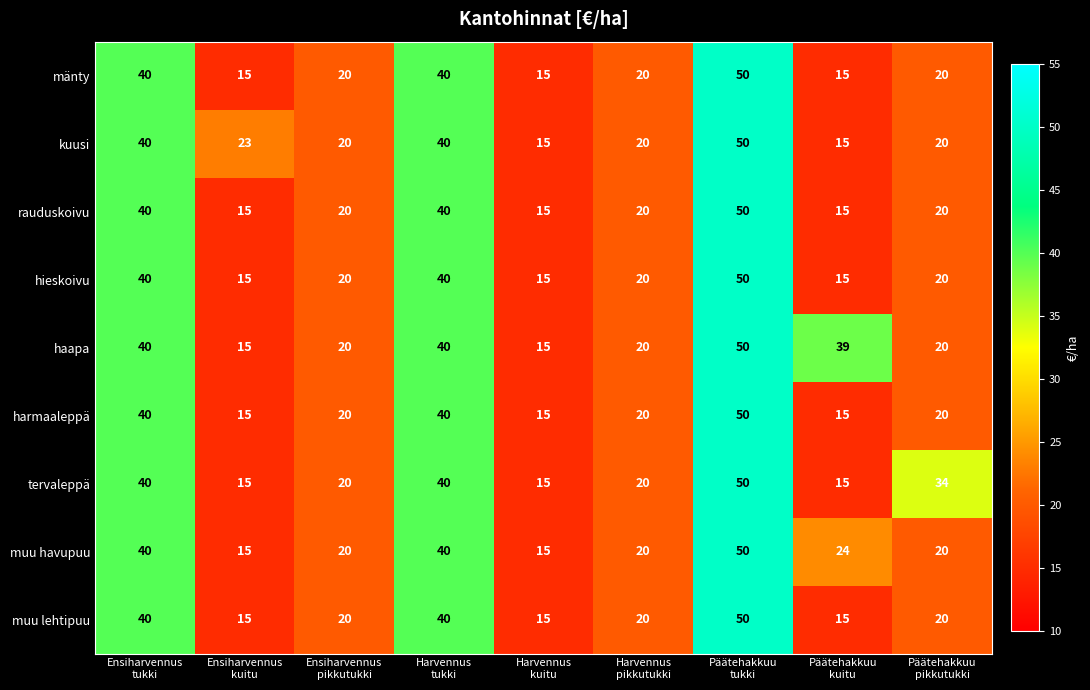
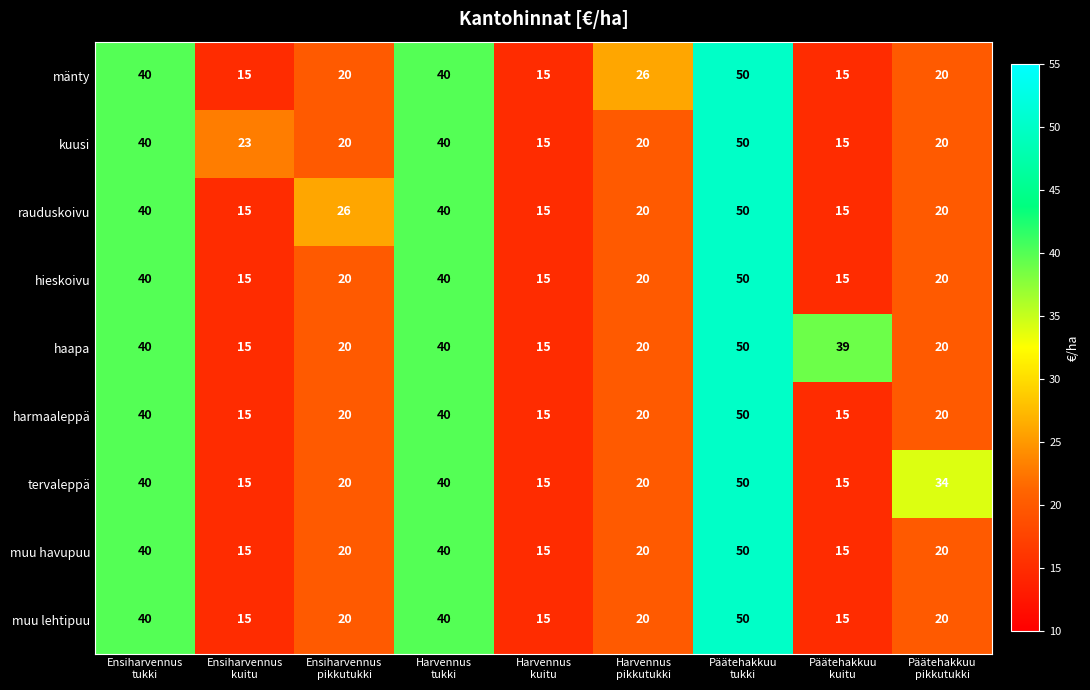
mänty, Harvennus pikkutukki: 20 -> 26
rauduskoivu, Ensiharvennus pikkutukki: 20 -> 26
muu havupuu, Päätehakkuu kuitu: 24 -> 15
